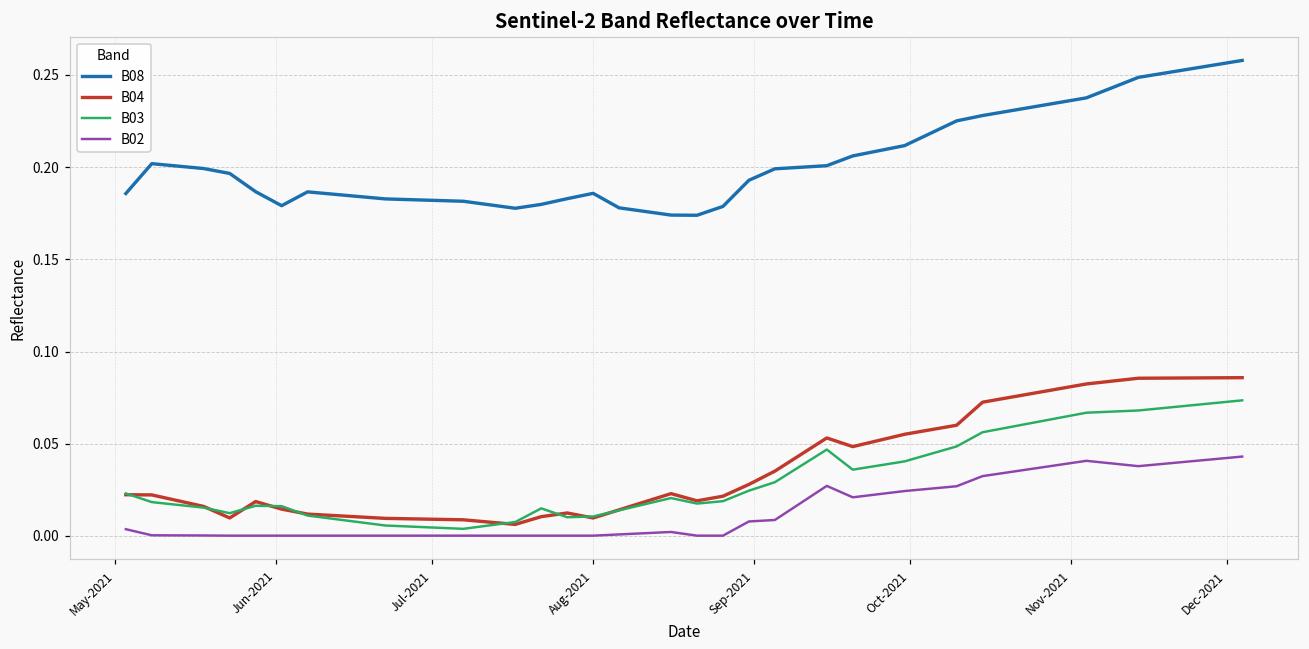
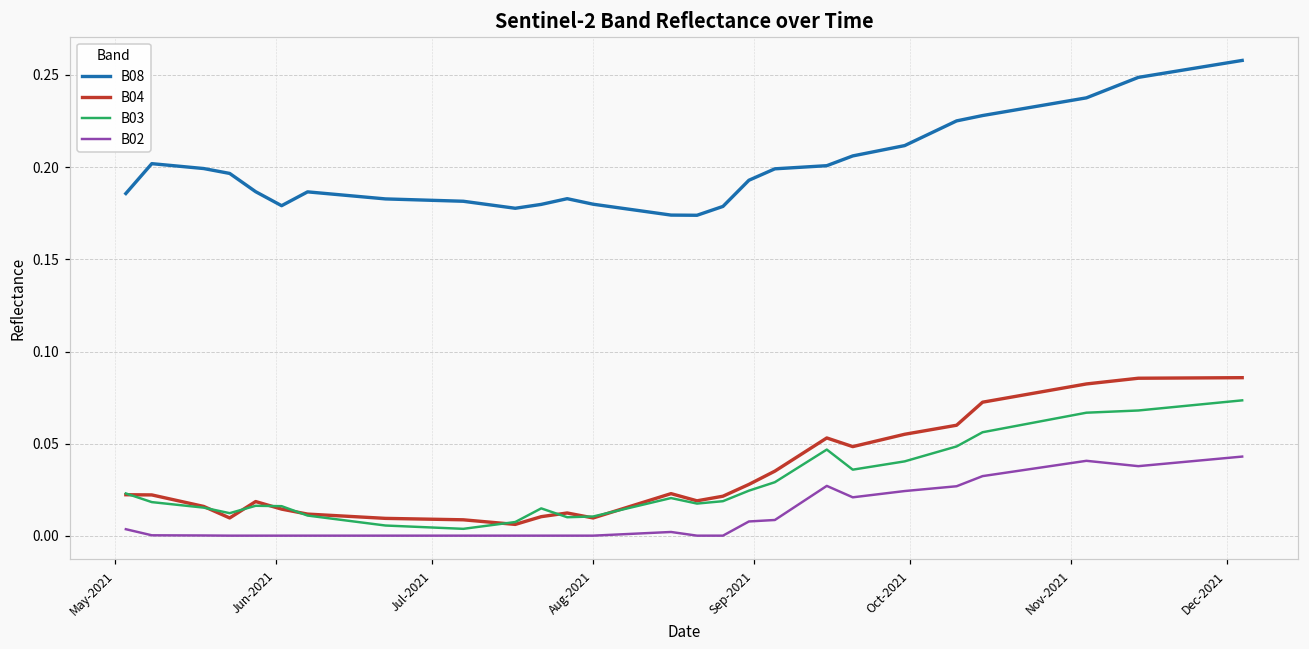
B08, Aug-2021: 0.186 -> 0.180
